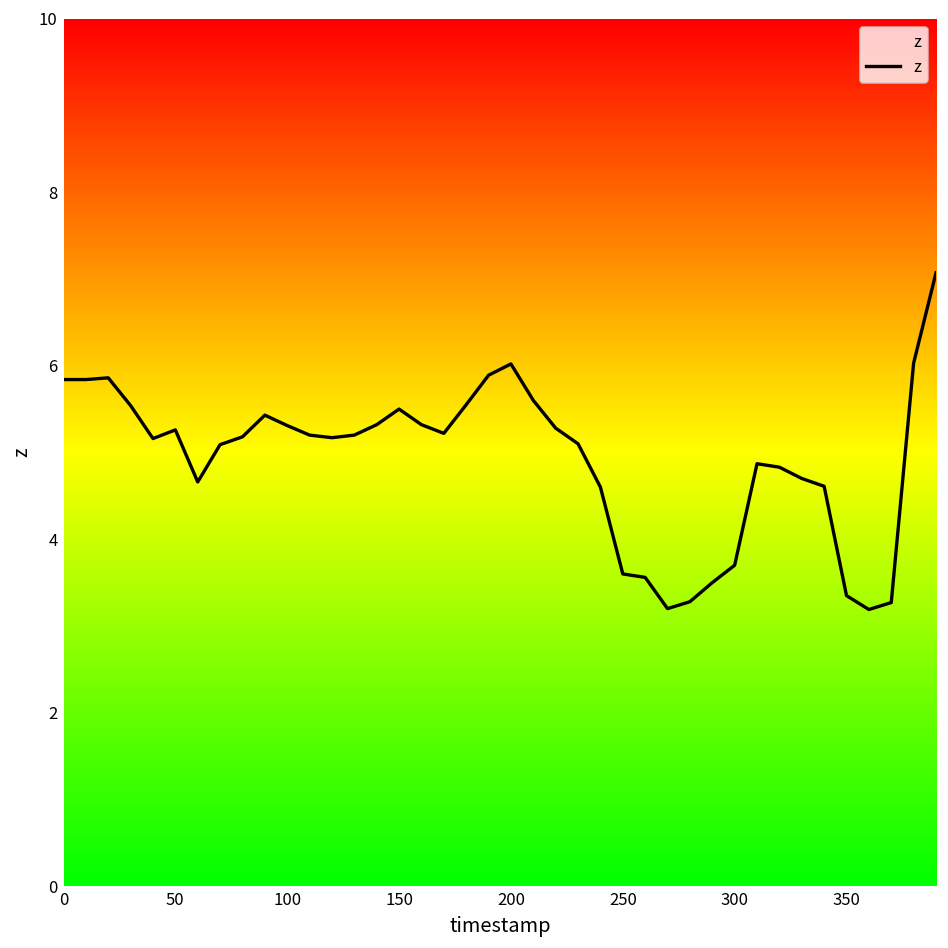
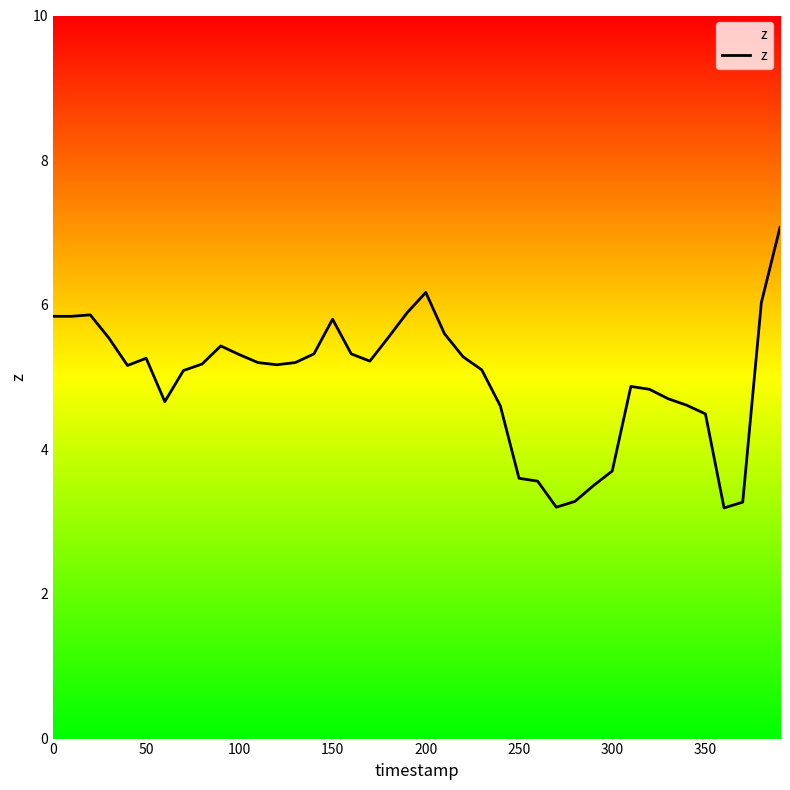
150: 5.5 -> 5.8
200: 6.0 -> 6.2
350: 3.4 -> 4.5
